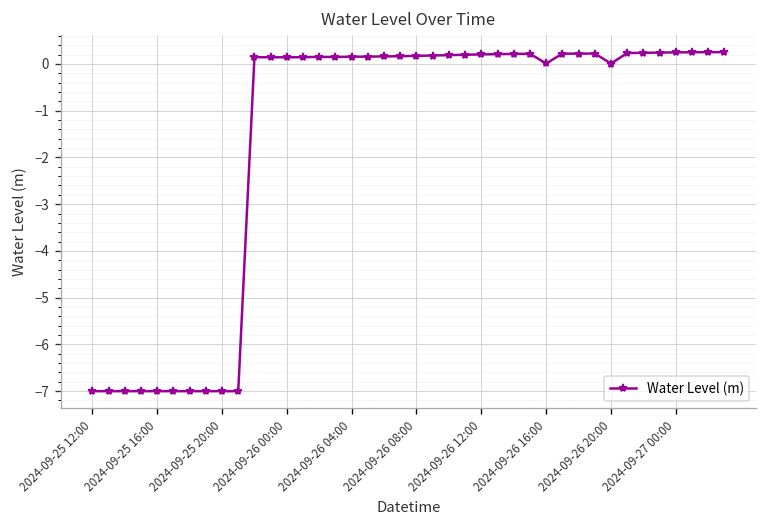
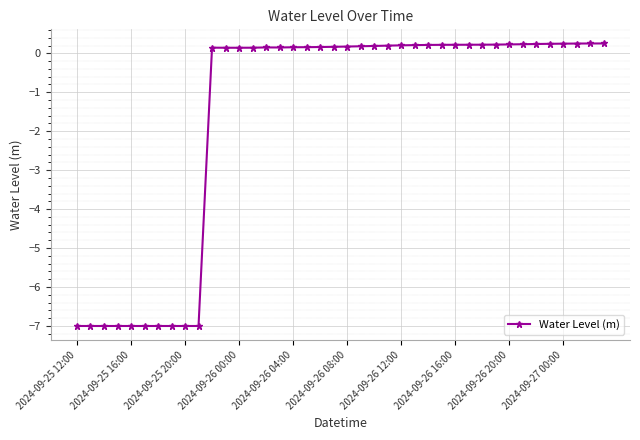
2024-09-26 16:00: 0.0 -> 0.2
2024-09-26 20:00: 0.0 -> 0.2
